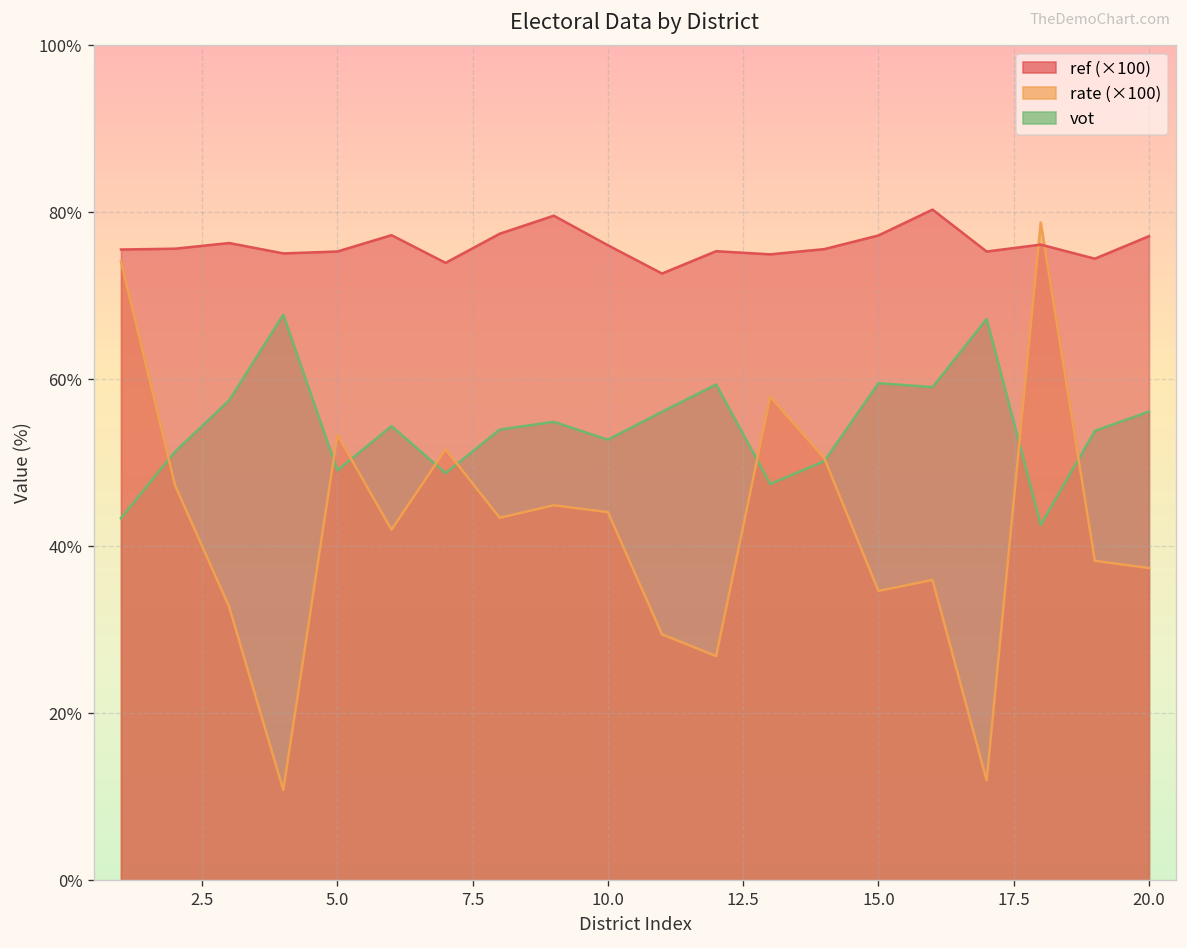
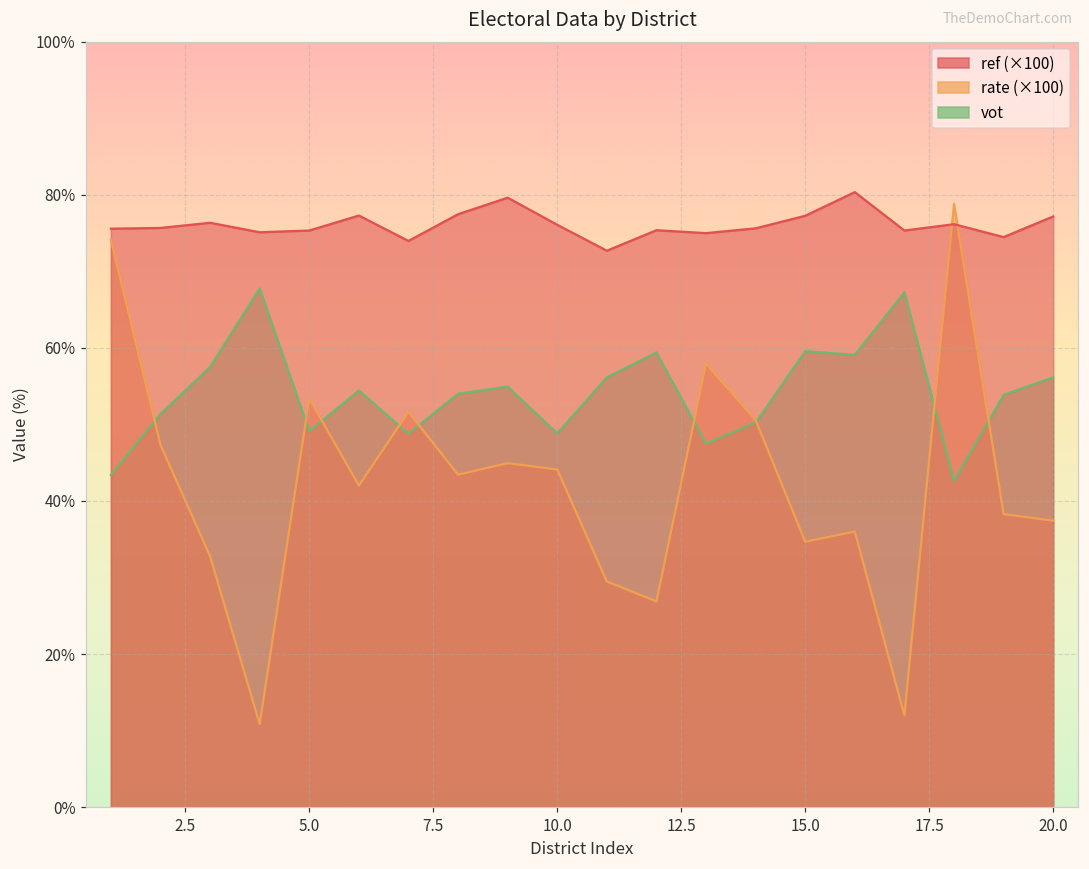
vot, 10.0: 53% -> 49%
